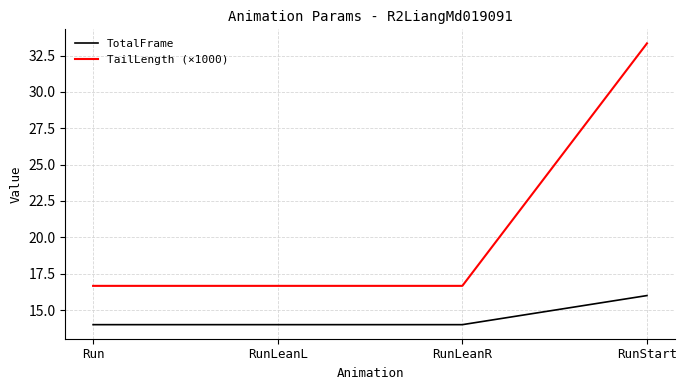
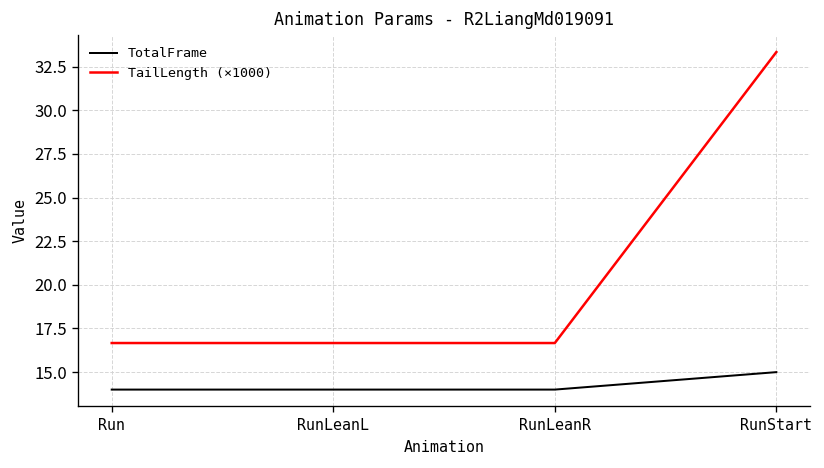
TotalFrame, RunStart: 16 -> 15
